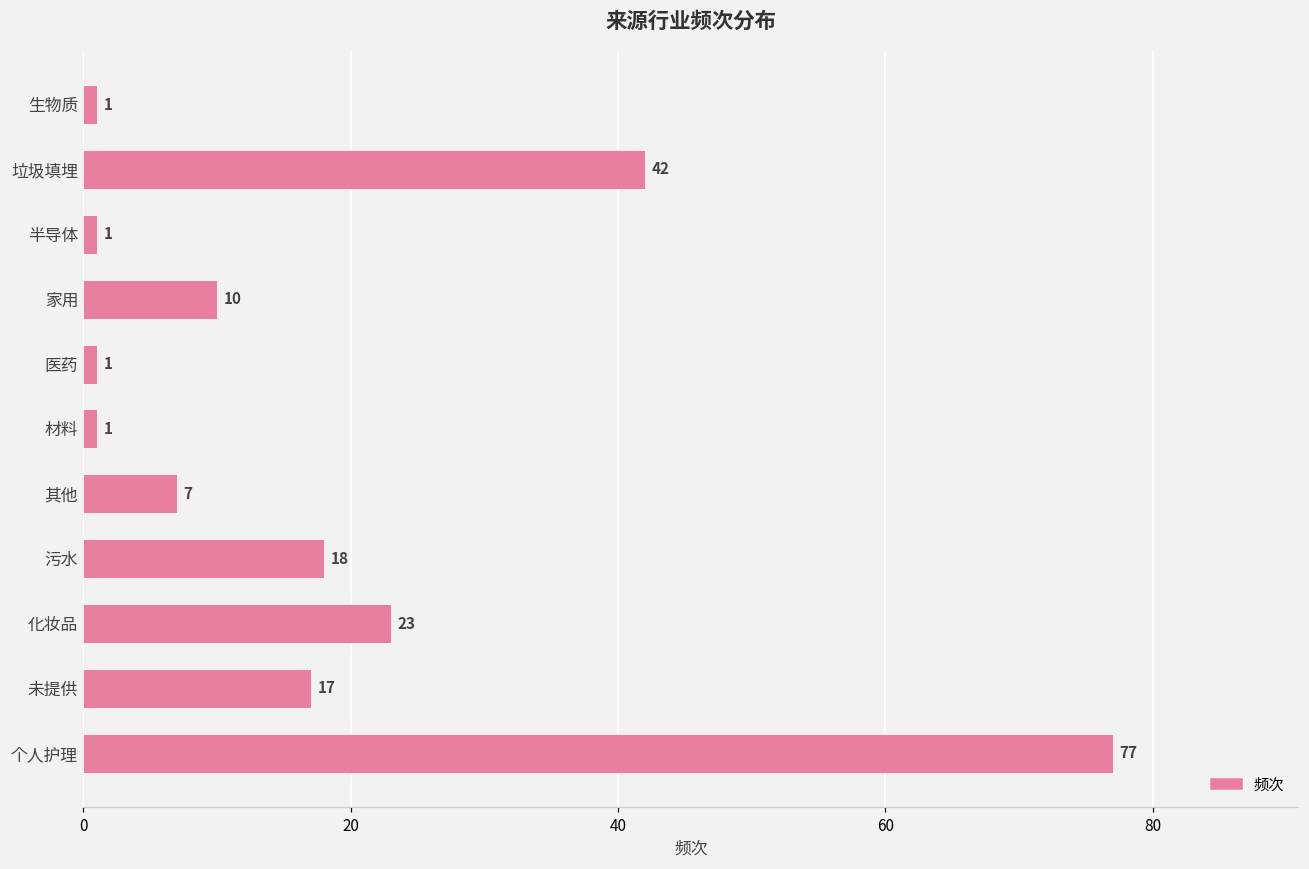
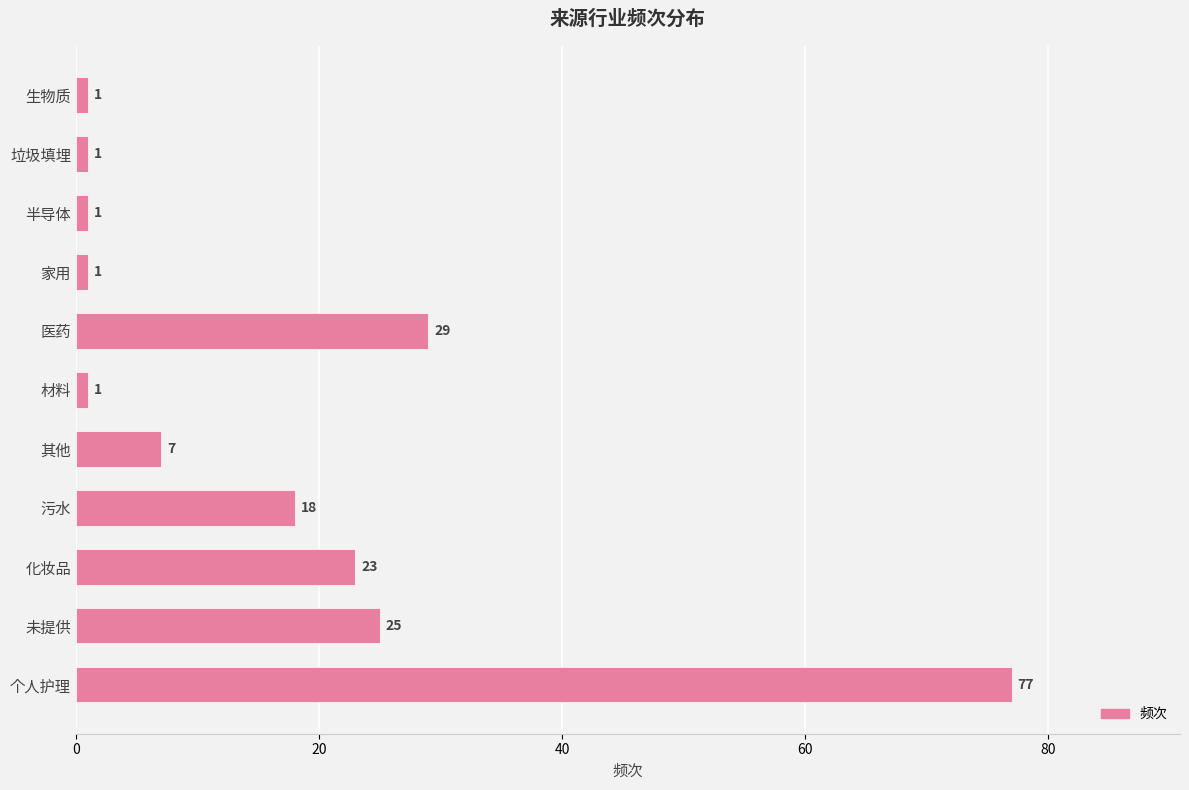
垃圾填埋: 42 -> 1
家用: 10 -> 1
医药: 1 -> 29
未提供: 17 -> 25
